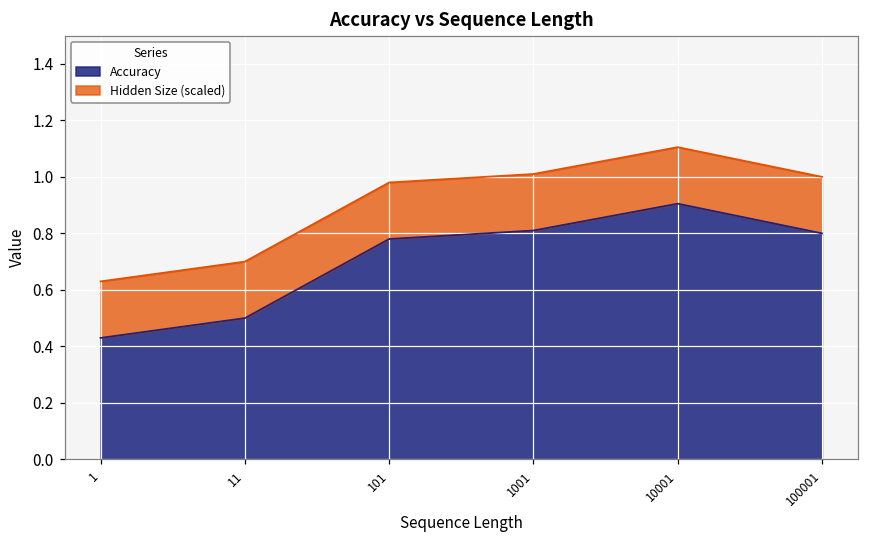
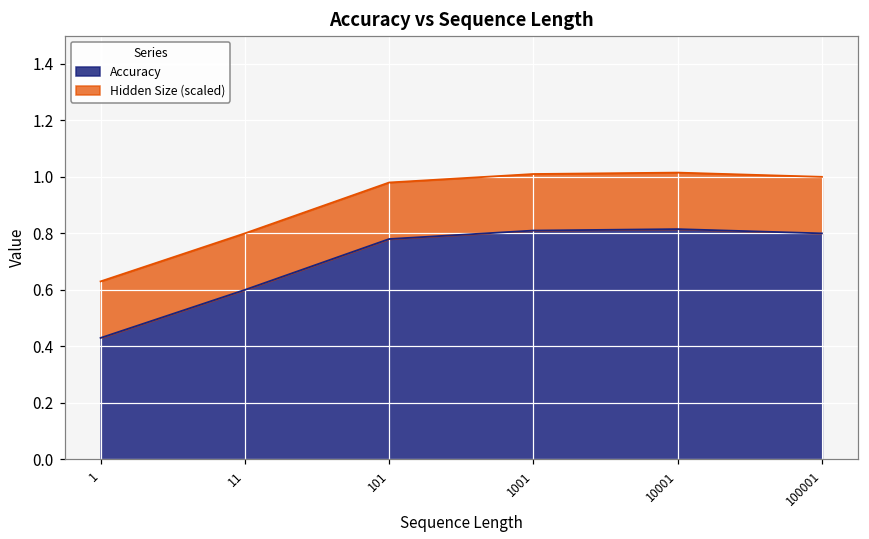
Accuracy, 11: 0.5 -> 0.6
Accuracy, 10001: 0.91 -> 0.82
